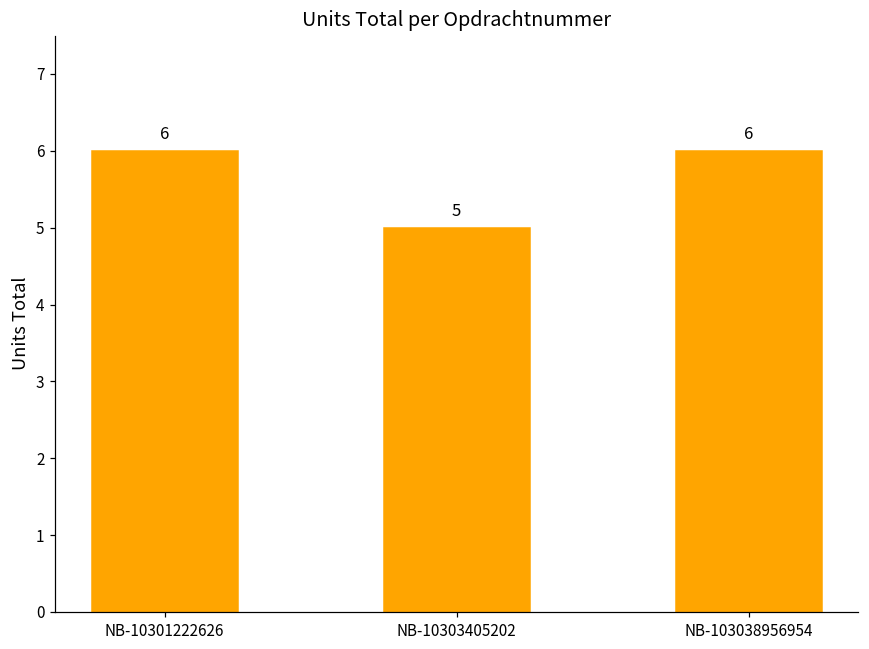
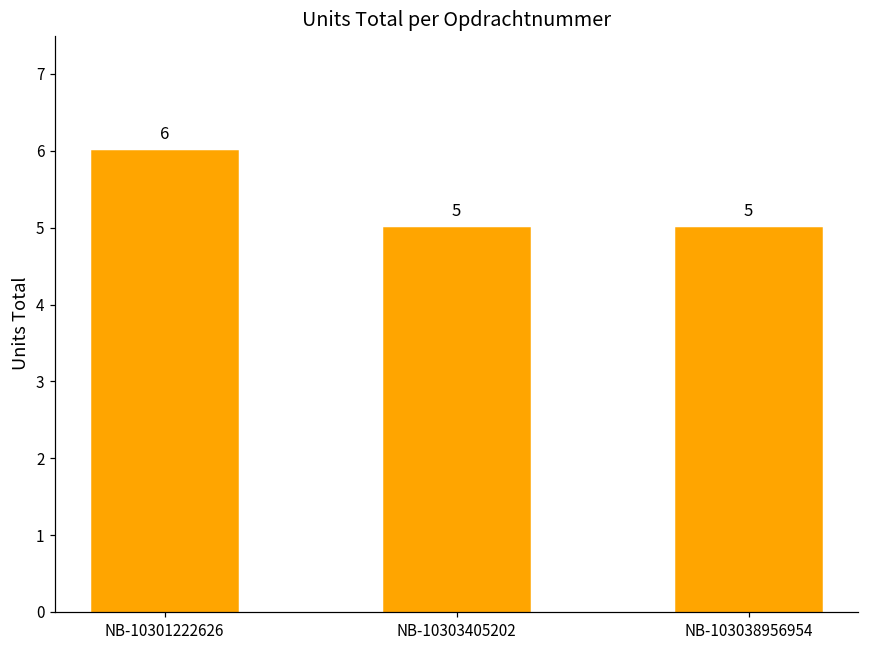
NB-103038956954: 6 -> 5
